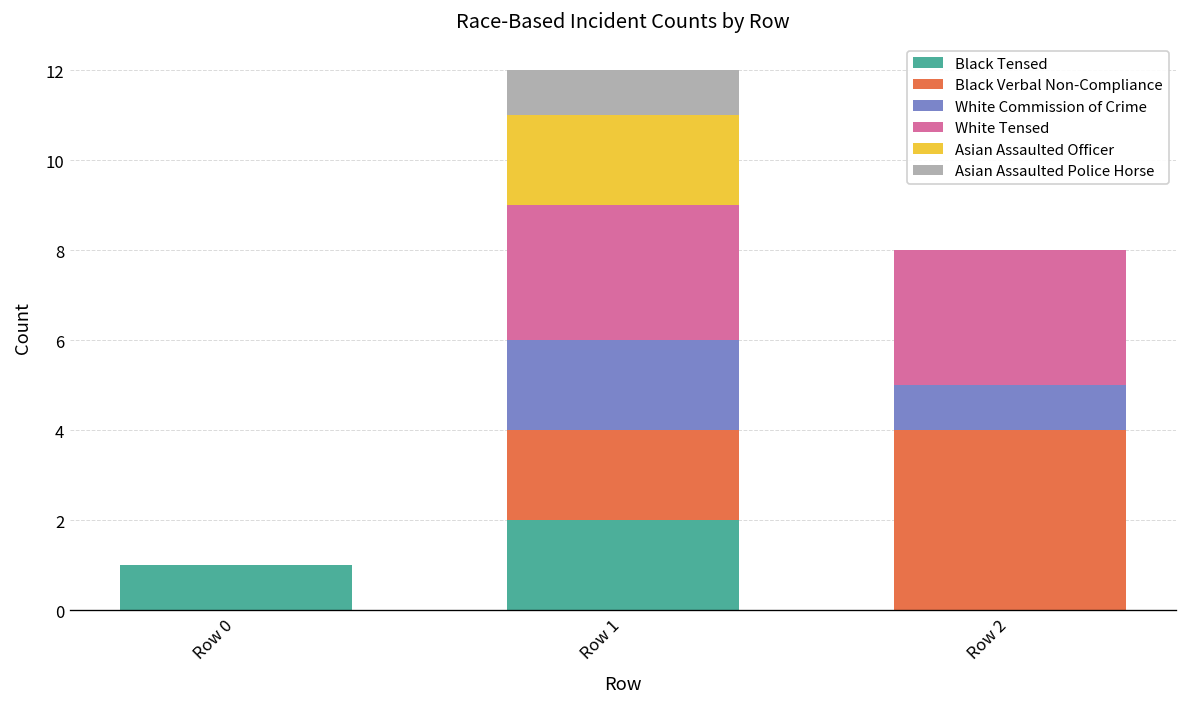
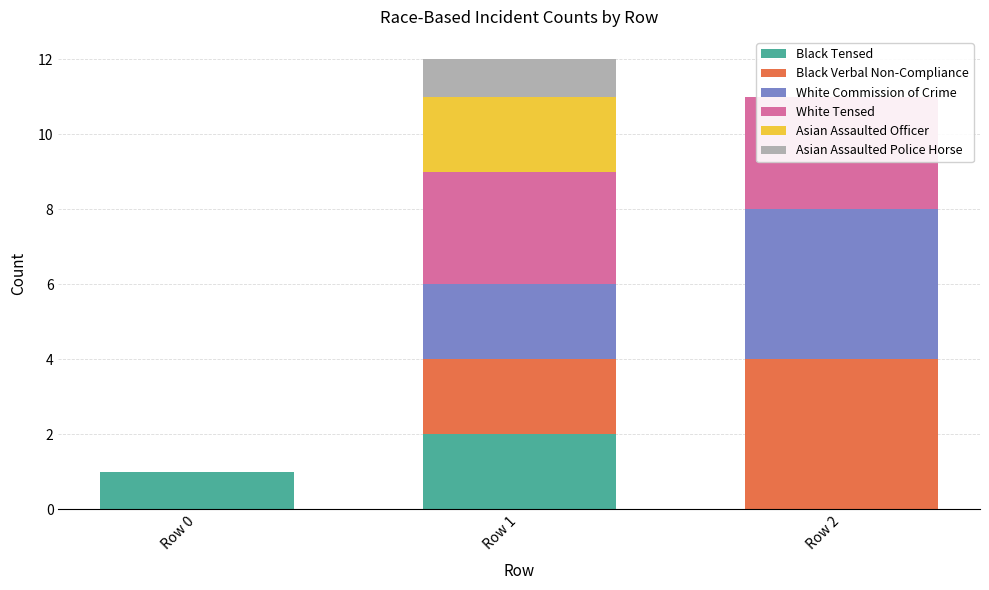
White Commission of Crime, Row 2: 1 -> 4
